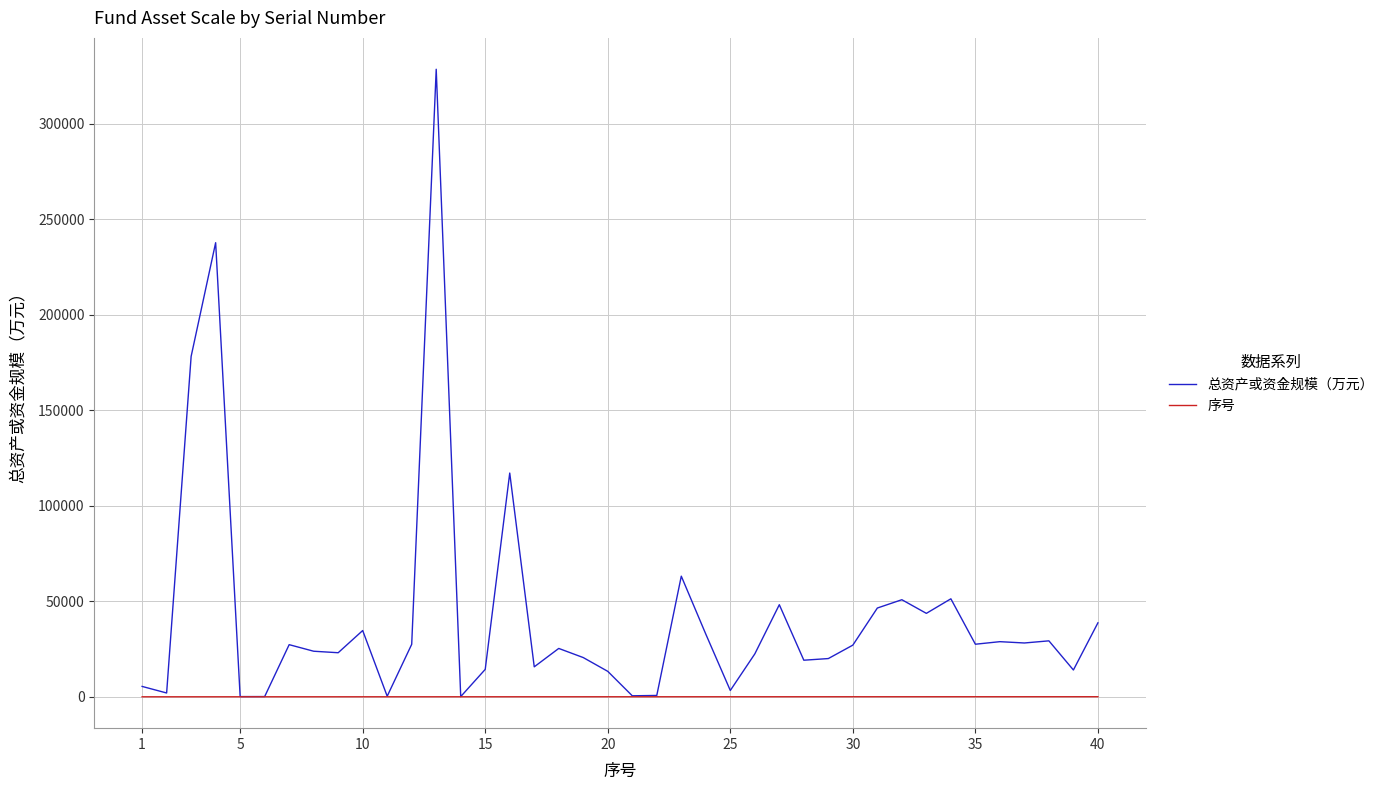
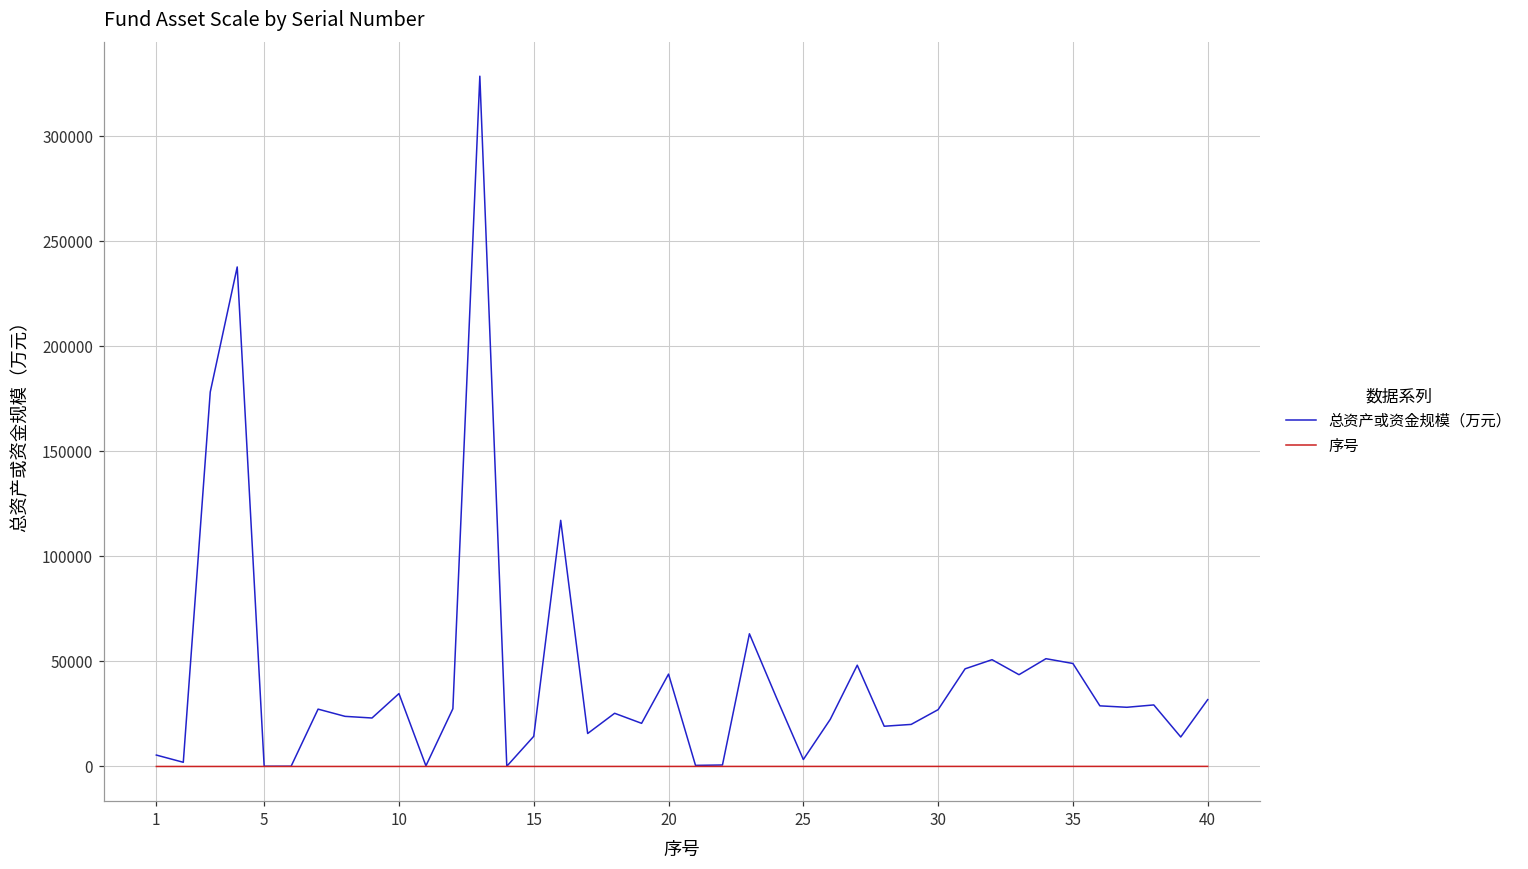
总资产或资金规模（万元）, 20: 13000 -> 44000
总资产或资金规模（万元）, 35: 28000 -> 49000
总资产或资金规模（万元）, 40: 39000 -> 32000
